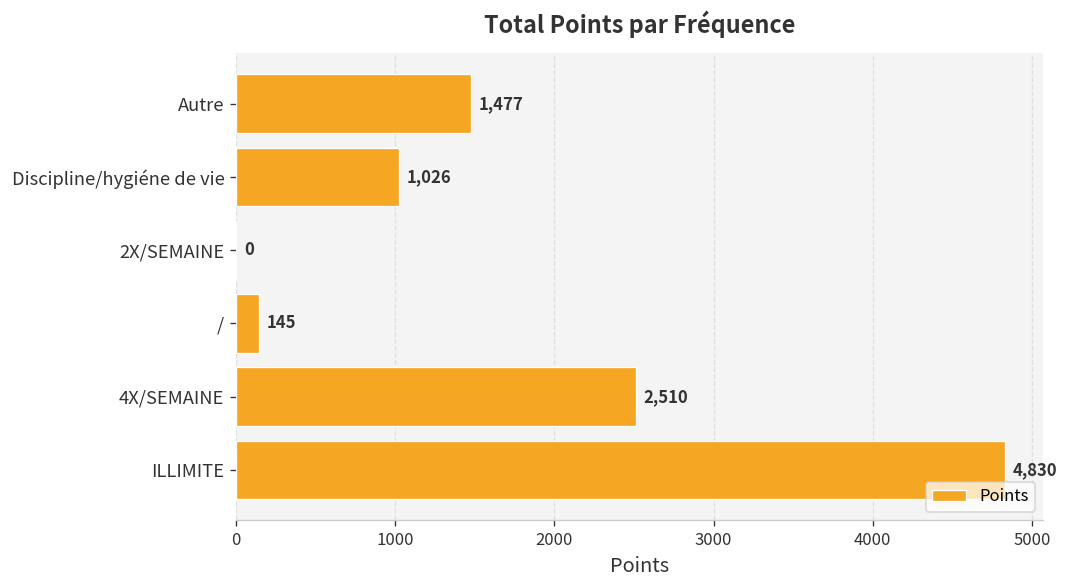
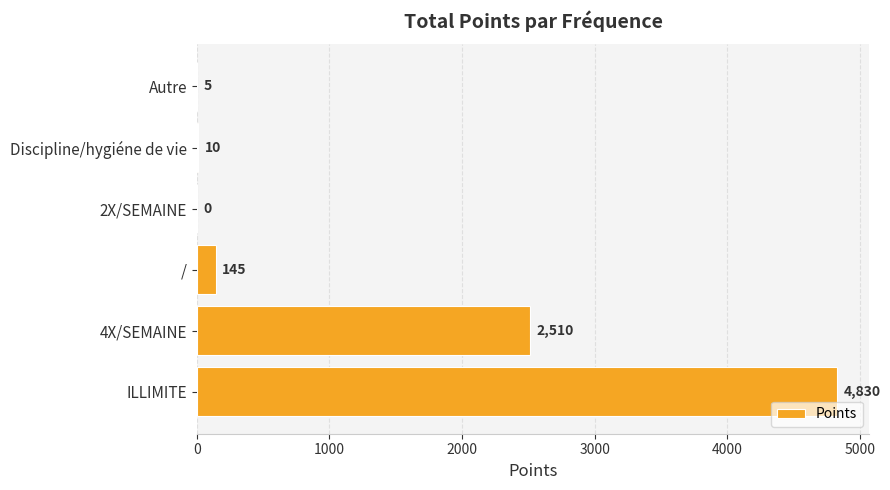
Autre: 1,477 -> 5
Discipline/hygiéne de vie: 1,026 -> 10
